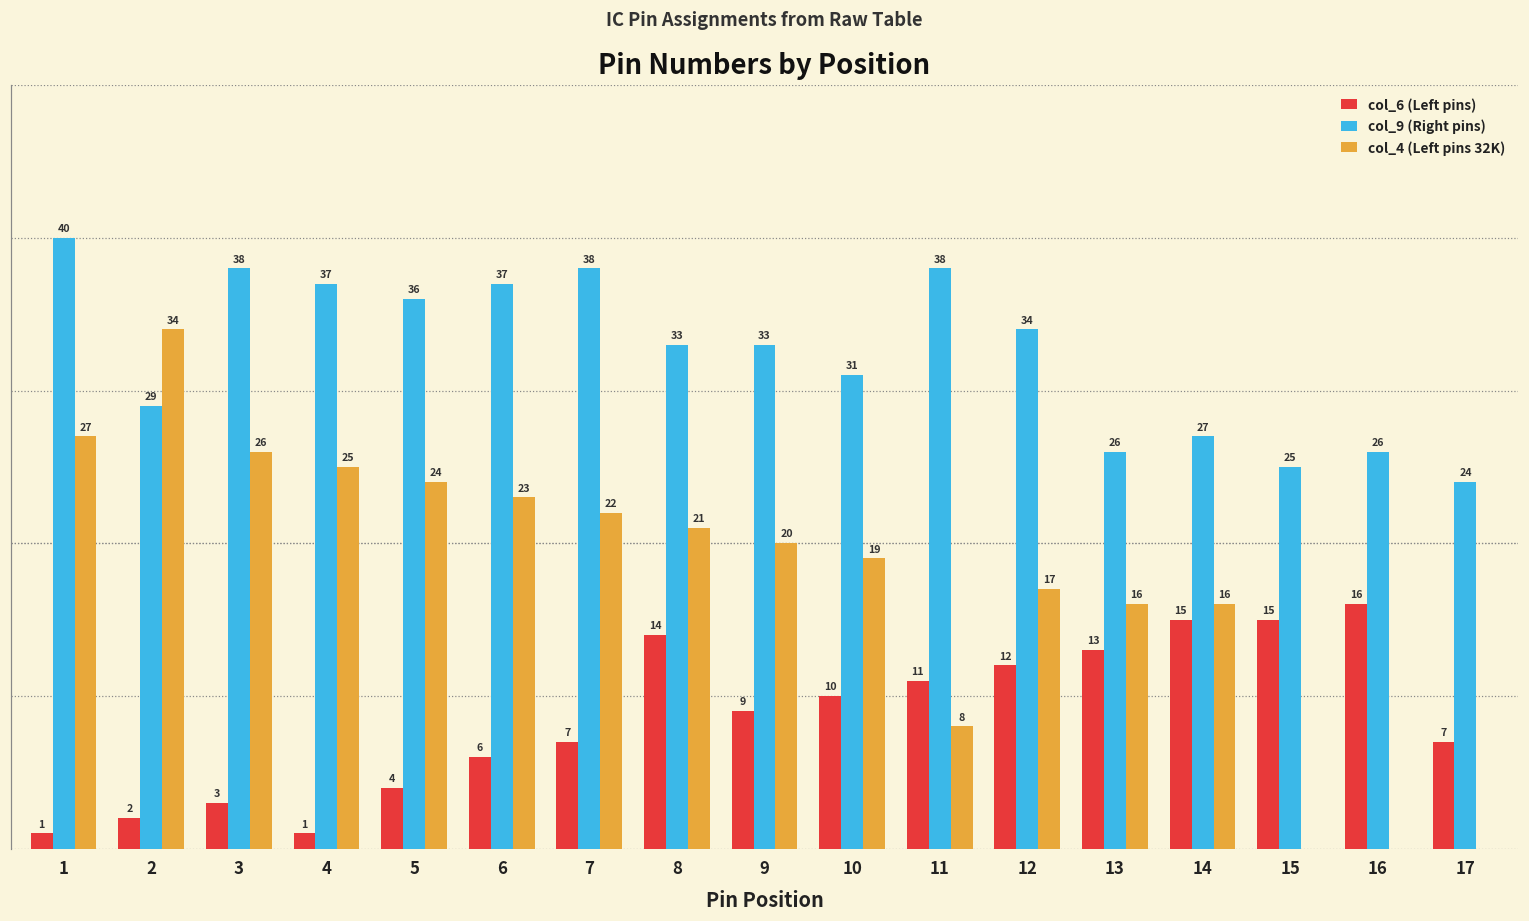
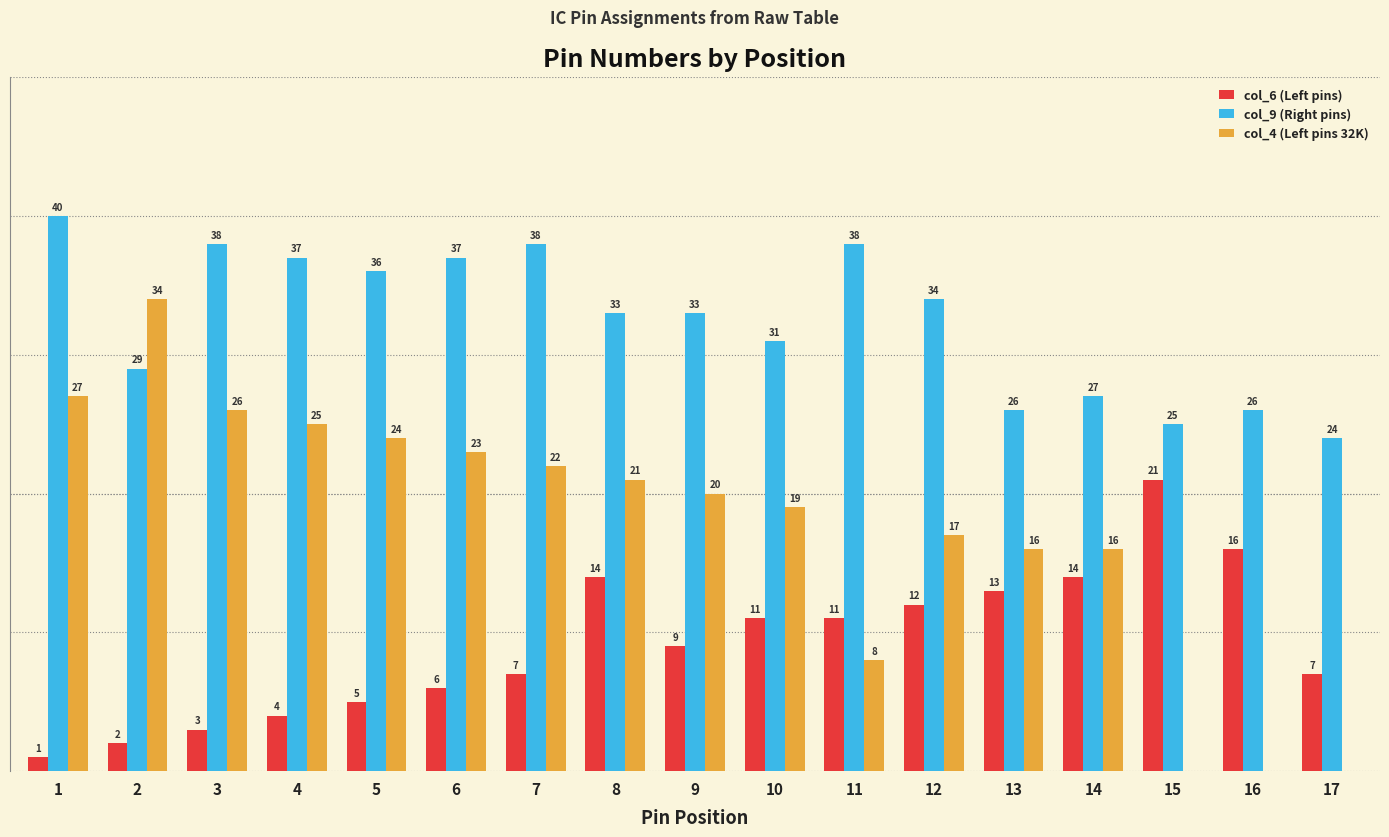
col_6 (Left pins), 4: 1 -> 4
col_6 (Left pins), 5: 4 -> 5
col_6 (Left pins), 10: 10 -> 11
col_6 (Left pins), 14: 15 -> 14
col_6 (Left pins), 15: 15 -> 21
